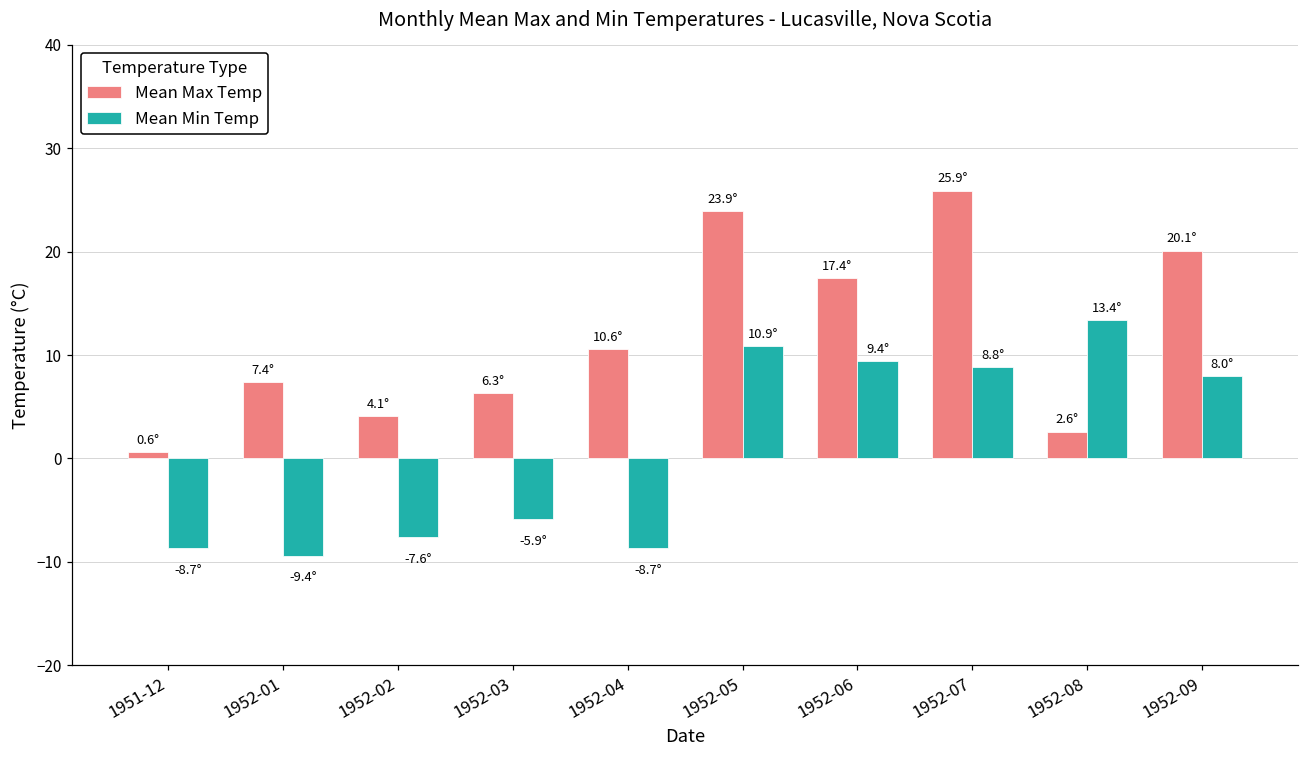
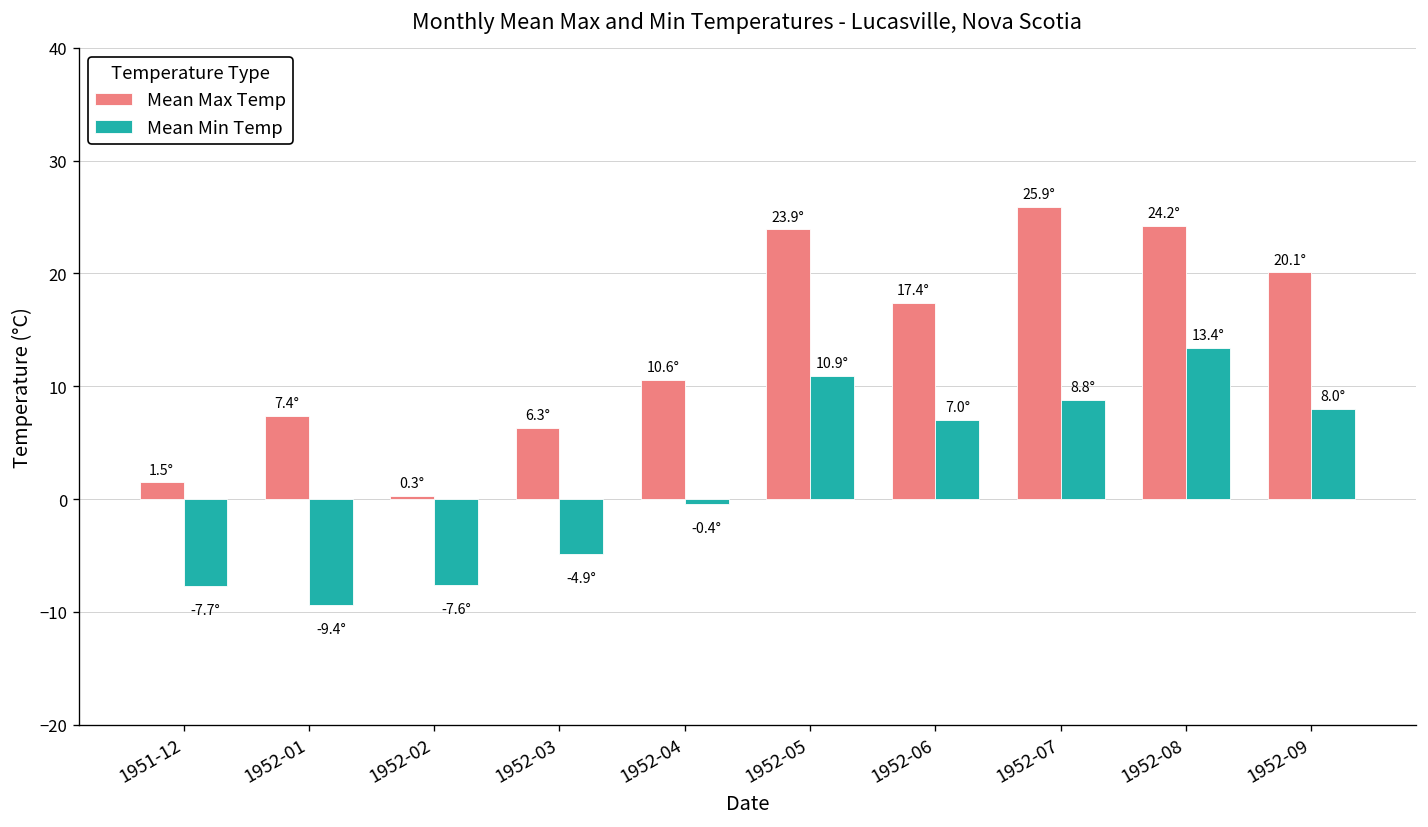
Mean Max Temp, 1951-12: 0.6° -> 1.5°
Mean Min Temp, 1951-12: -8.7° -> -7.7°
Mean Max Temp, 1952-02: 4.1° -> 0.3°
Mean Min Temp, 1952-03: -5.9° -> -4.9°
Mean Min Temp, 1952-04: -8.7° -> -0.4°
Mean Min Temp, 1952-06: 9.4° -> 7.0°
Mean Max Temp, 1952-08: 2.6° -> 24.2°
